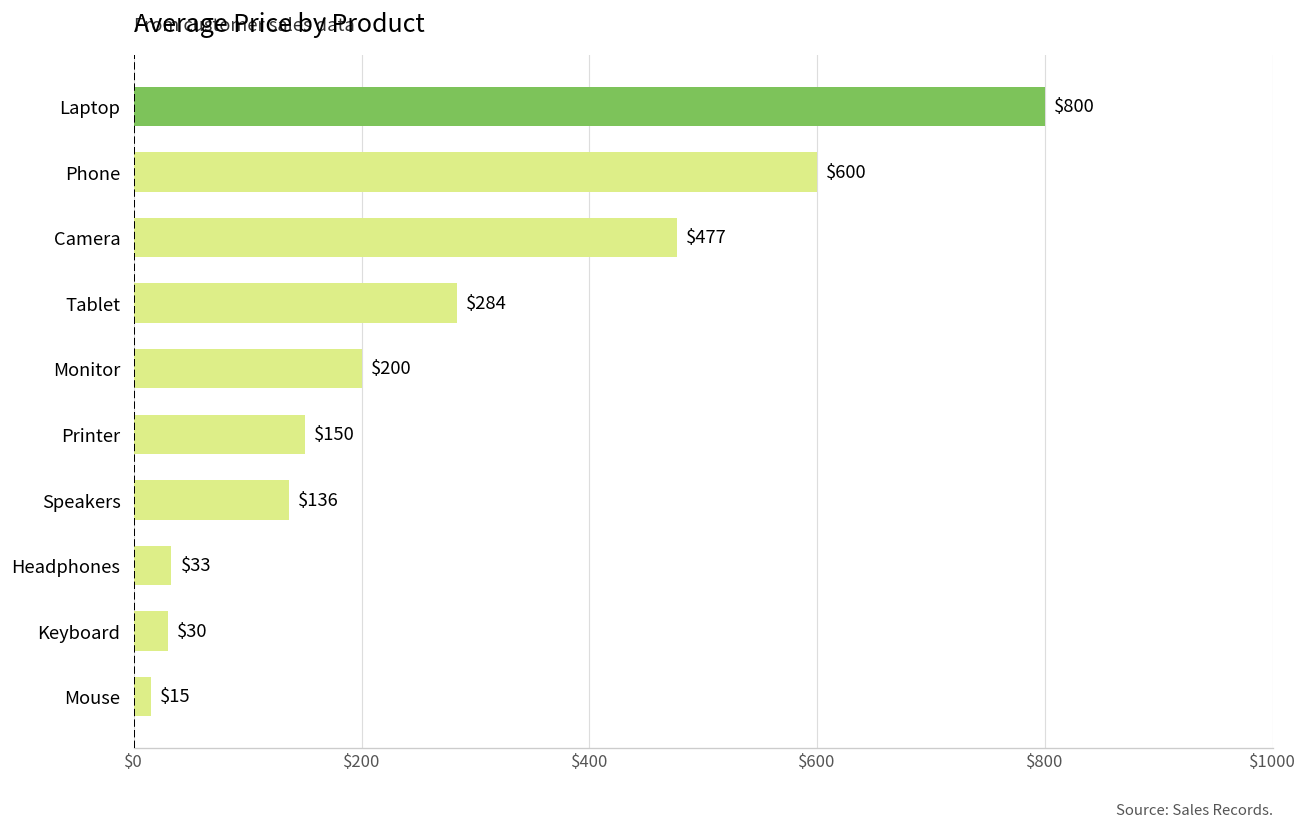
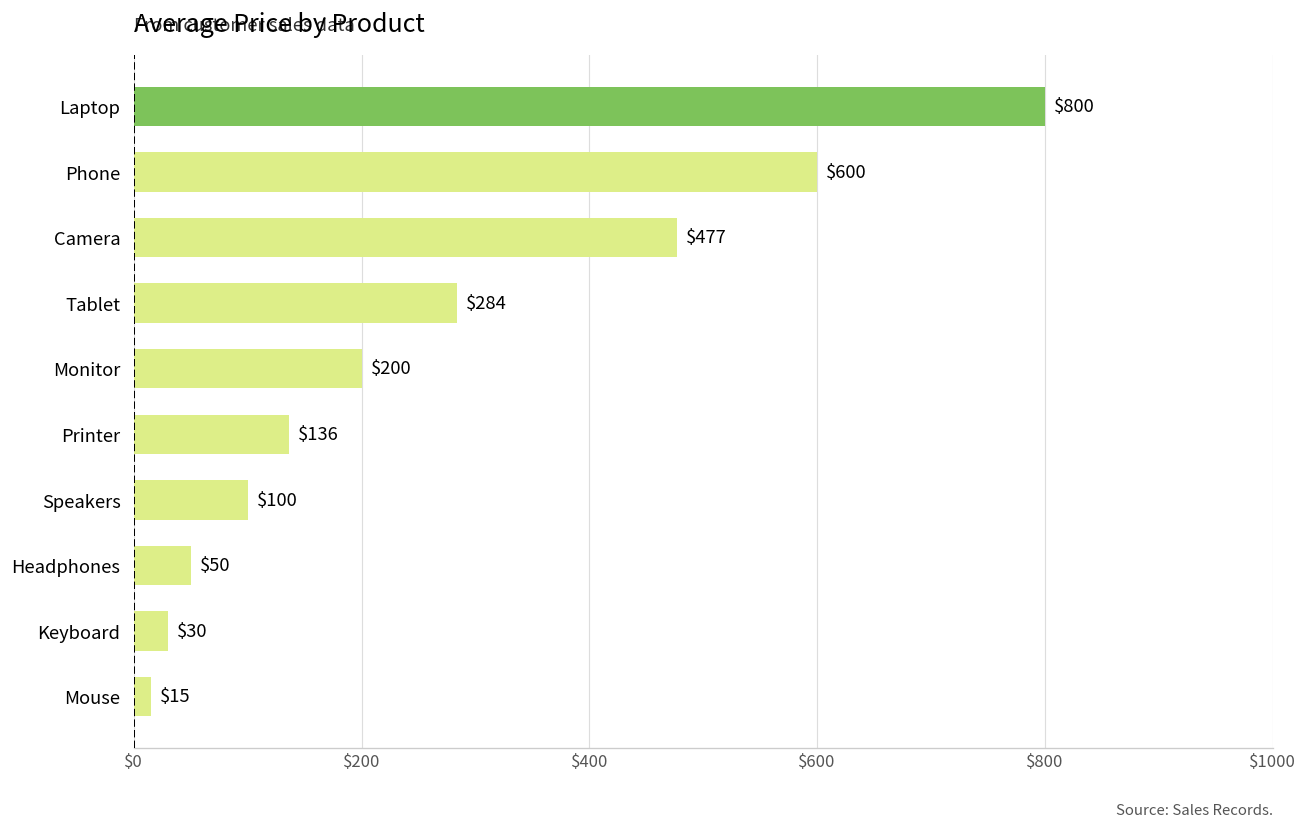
Printer: $150 -> $136
Speakers: $136 -> $100
Headphones: $33 -> $50
